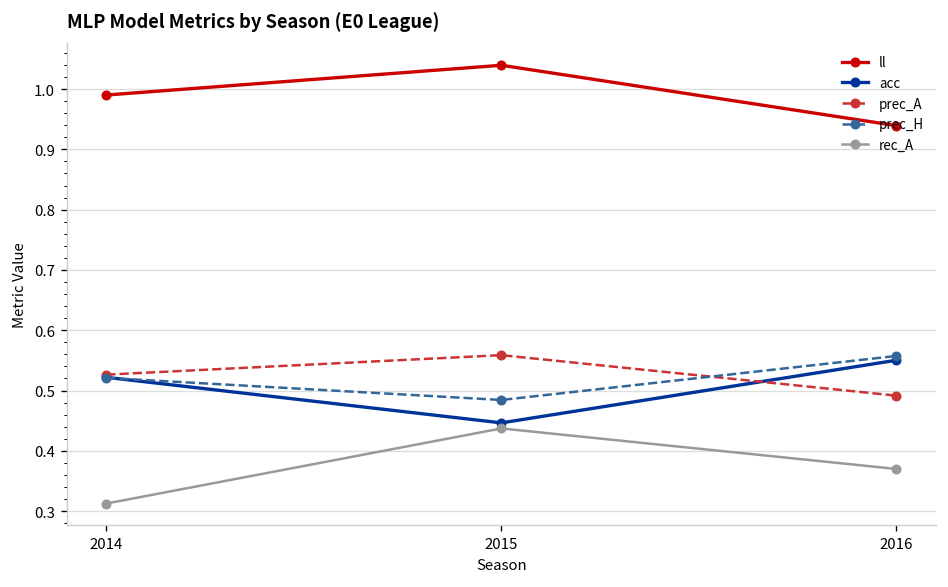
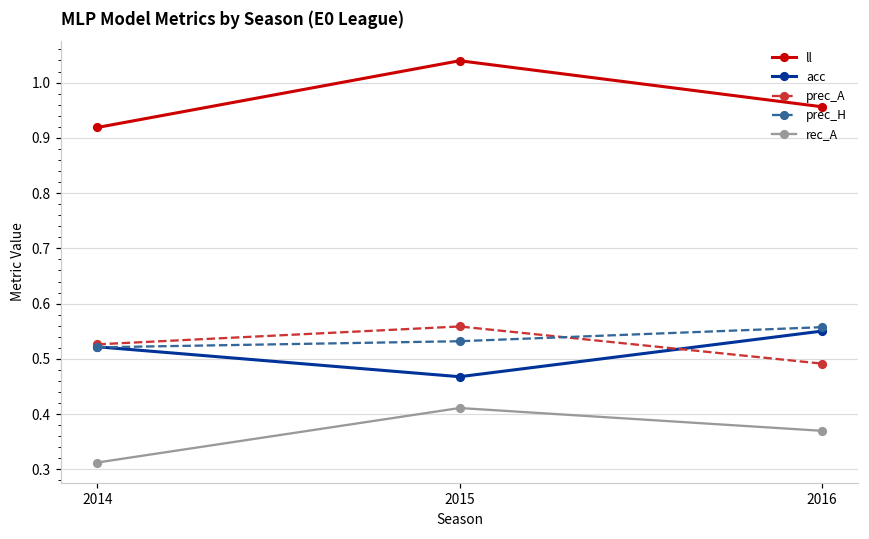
ll, 2014: 0.99 -> 0.92
acc, 2015: 0.45 -> 0.47
prec_H, 2015: 0.48 -> 0.53
rec_A, 2015: 0.44 -> 0.41
ll, 2016: 0.94 -> 0.96
